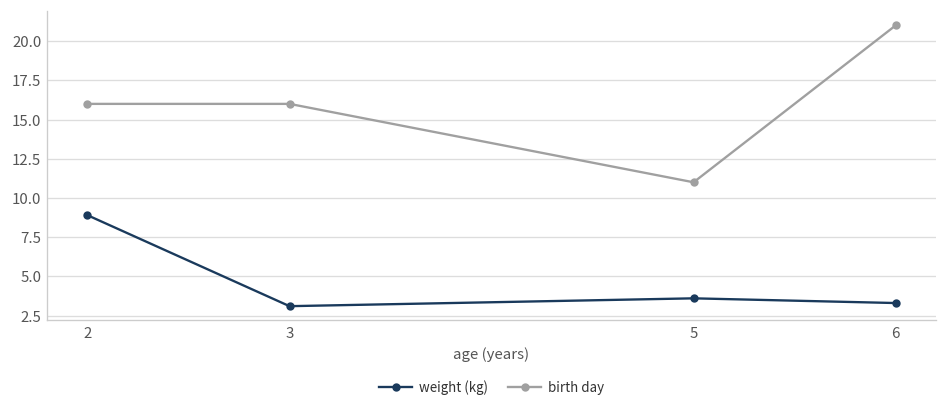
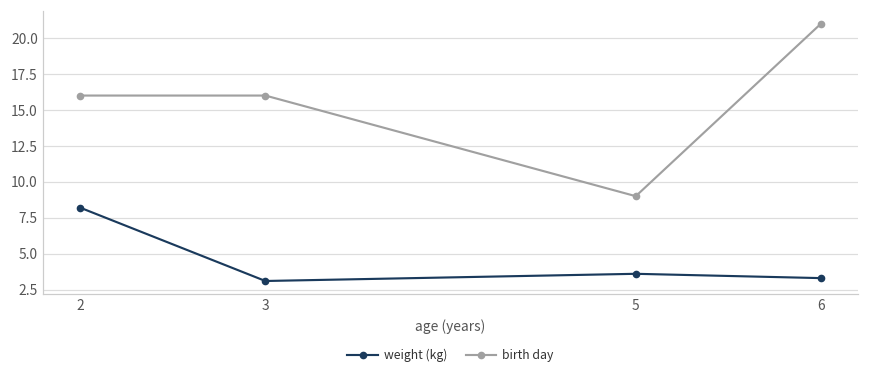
weight (kg), 2: 8.9 -> 8.2
birth day, 5: 11 -> 9
